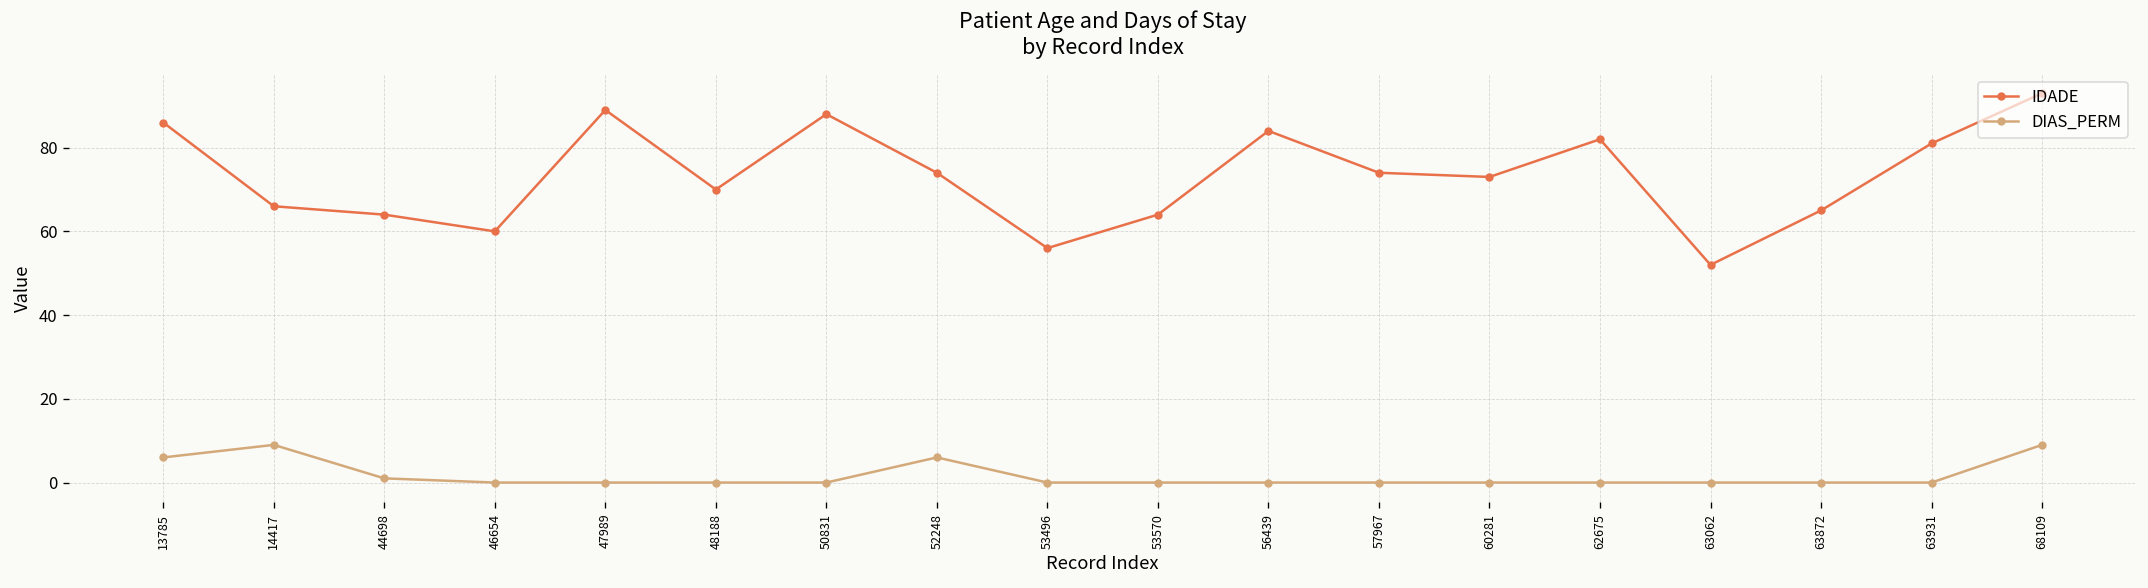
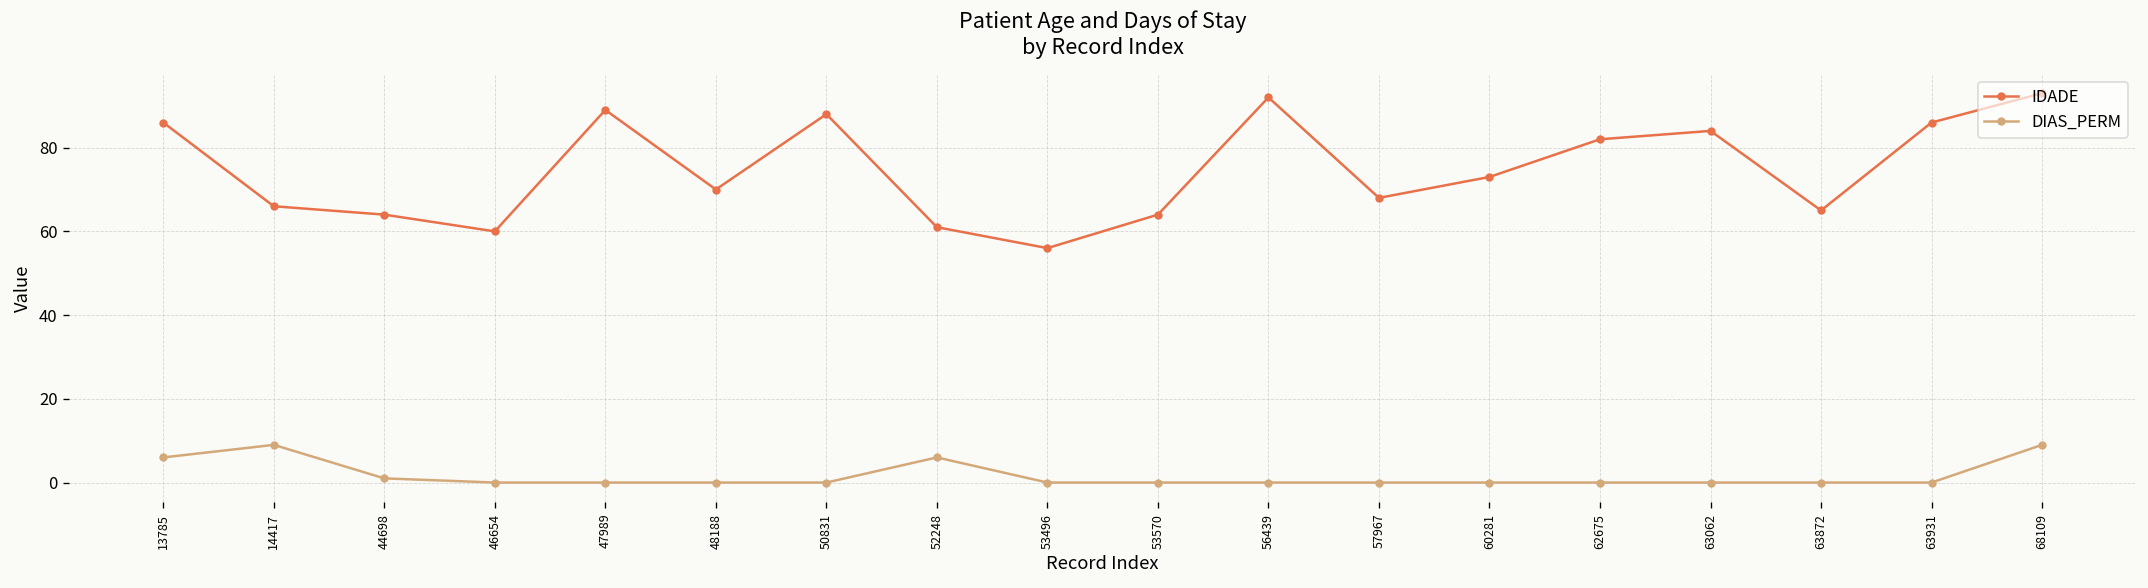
IDADE, 52248: 74 -> 61
IDADE, 56439: 84 -> 92
IDADE, 57967: 74 -> 68
IDADE, 63062: 52 -> 84
IDADE, 63931: 81 -> 86
